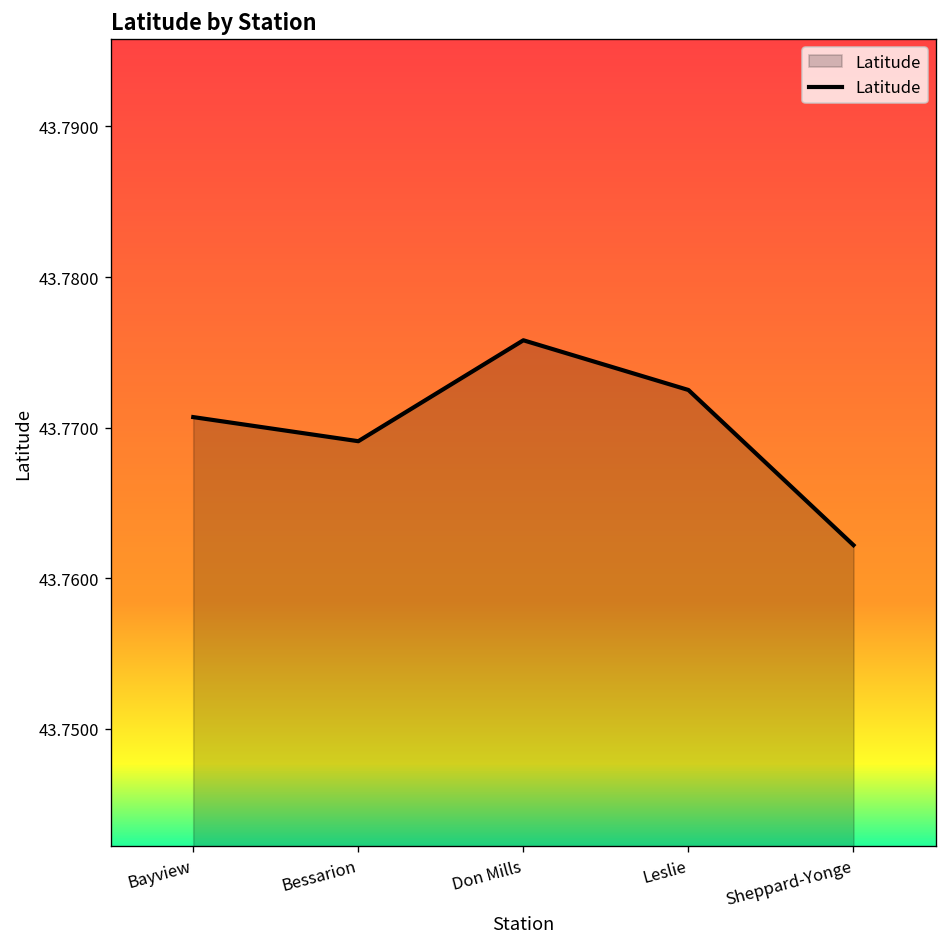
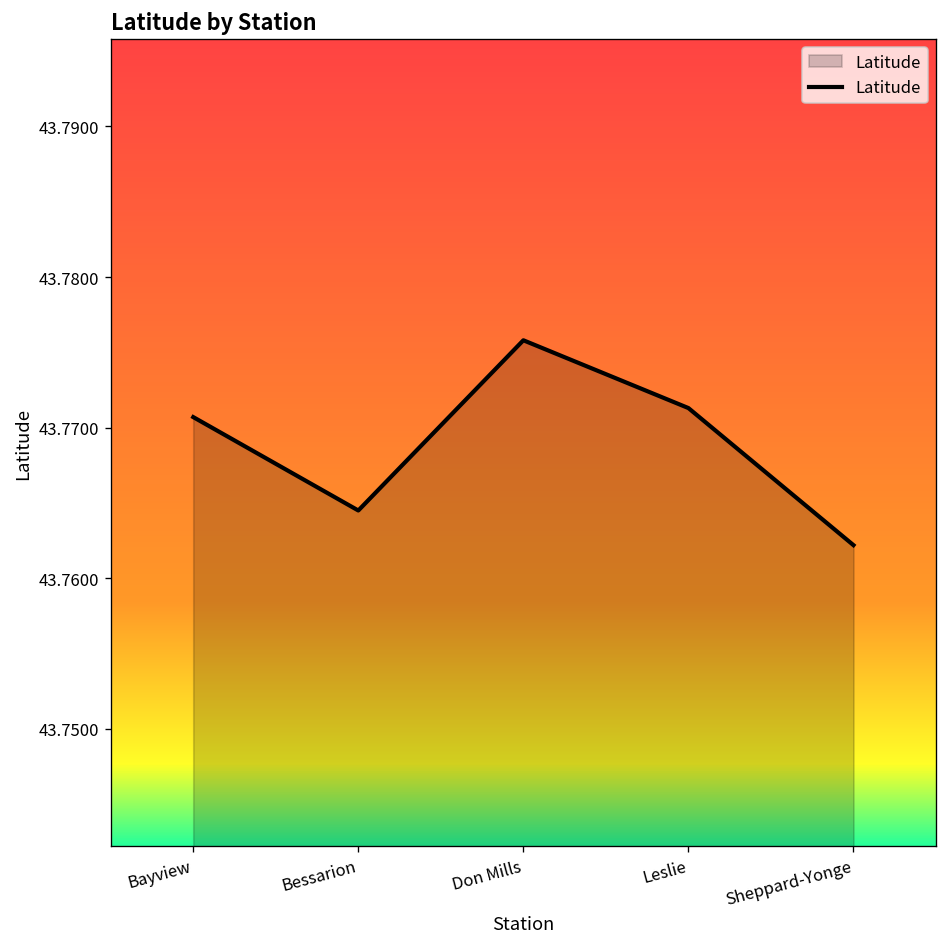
Bessarion: 43.7691 -> 43.7645
Leslie: 43.7725 -> 43.7713
